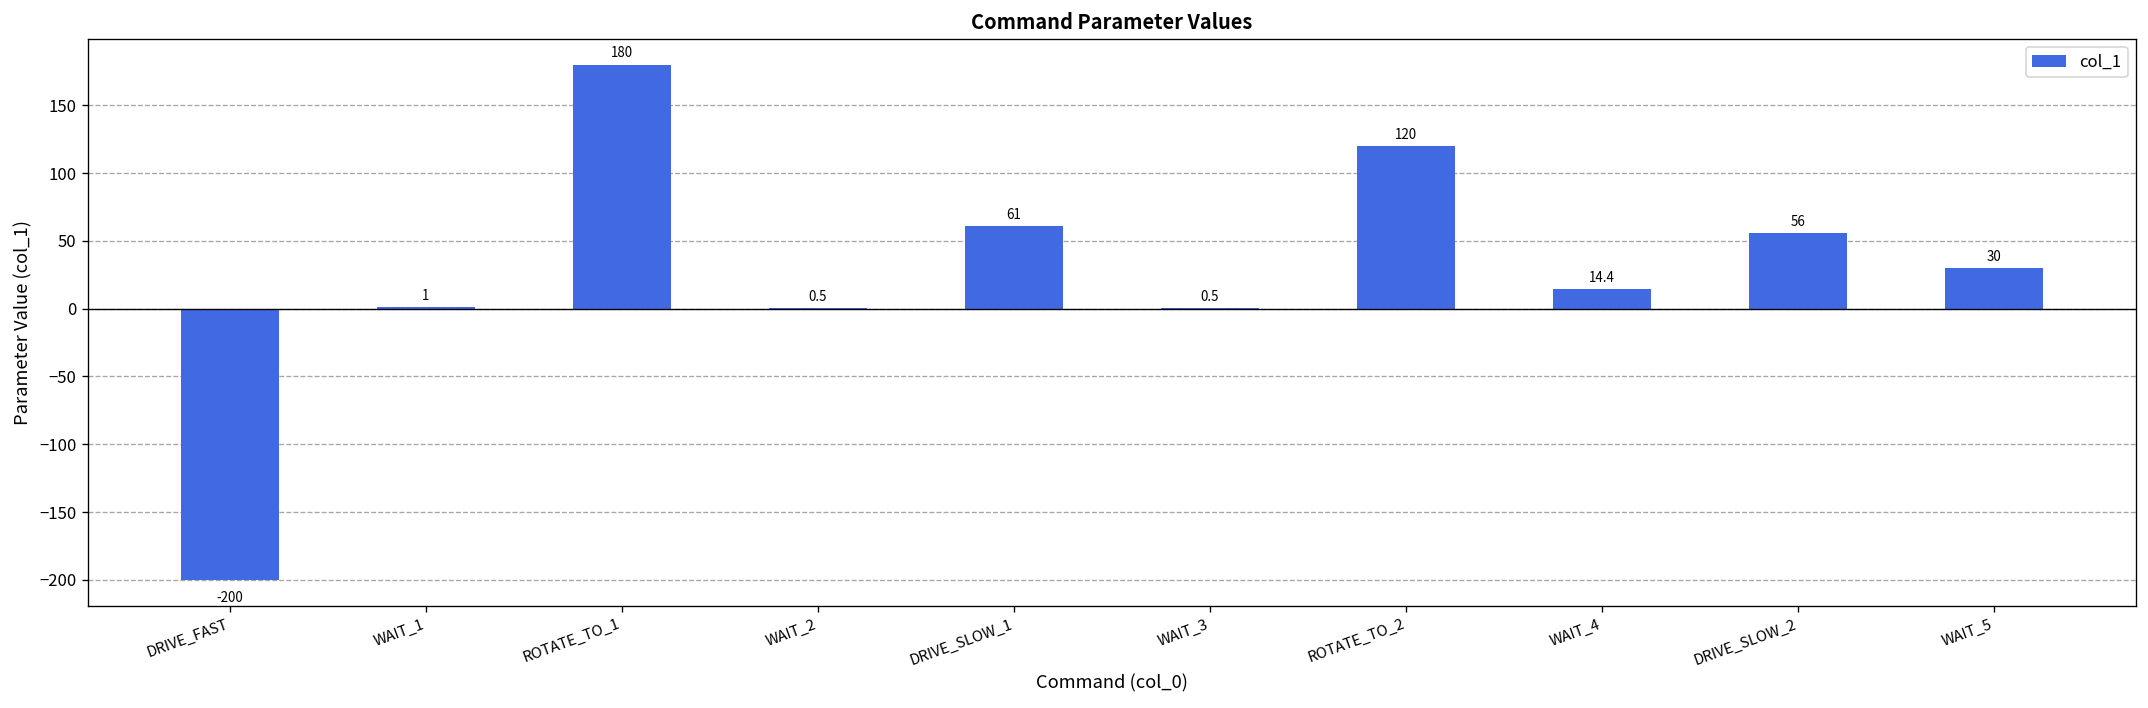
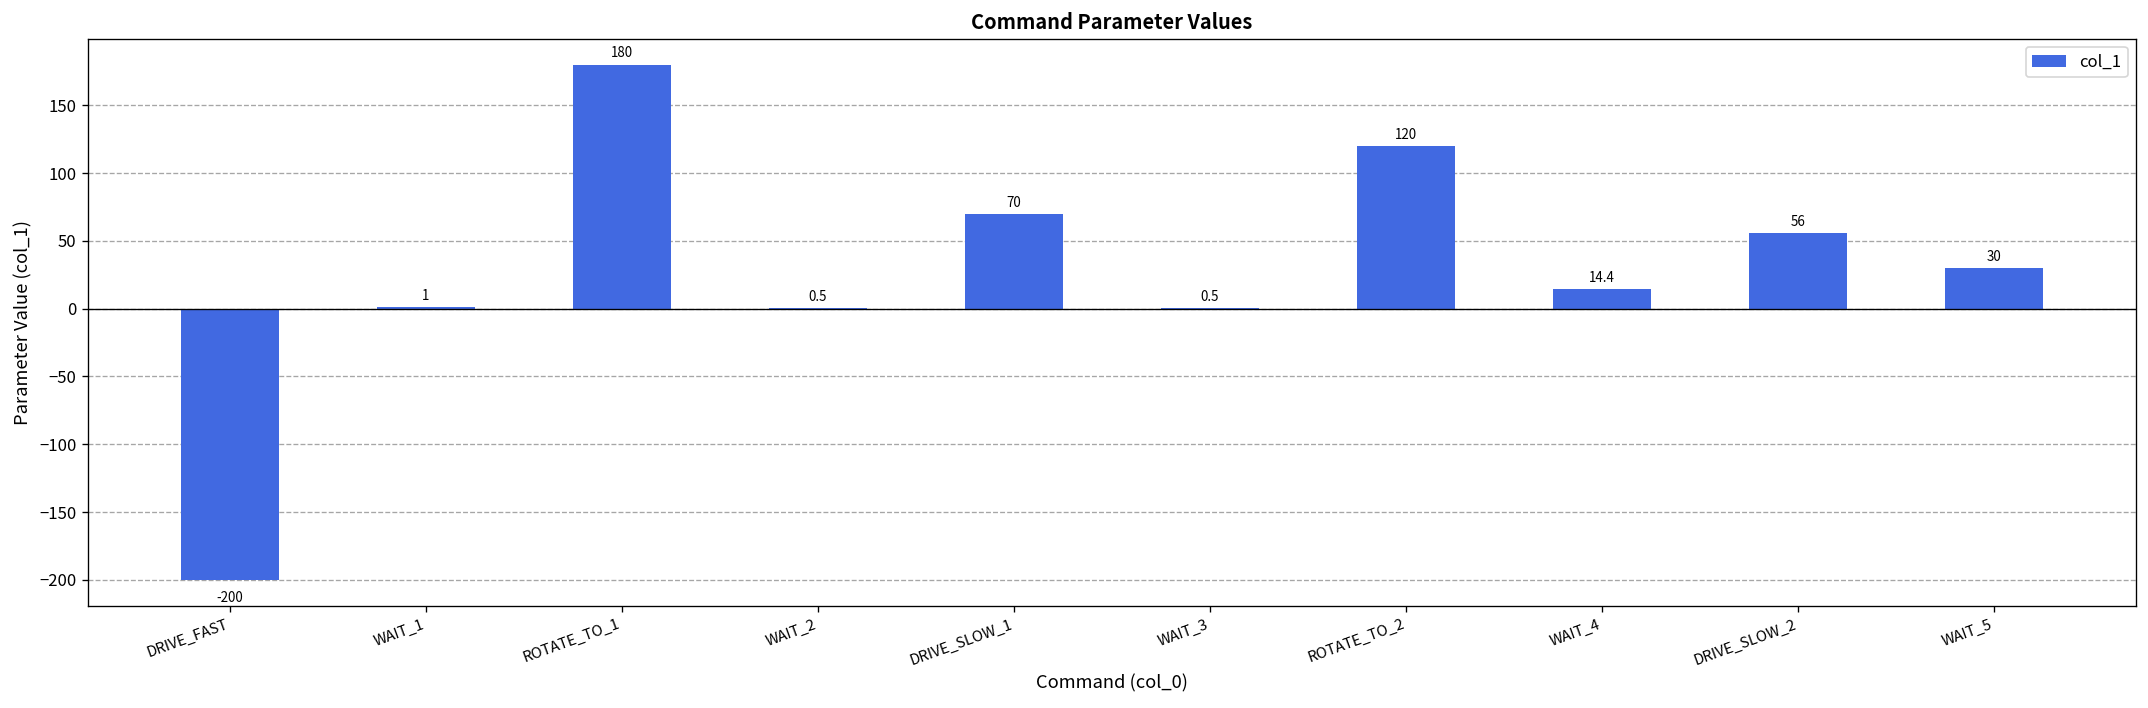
DRIVE_SLOW_1: 61 -> 70
